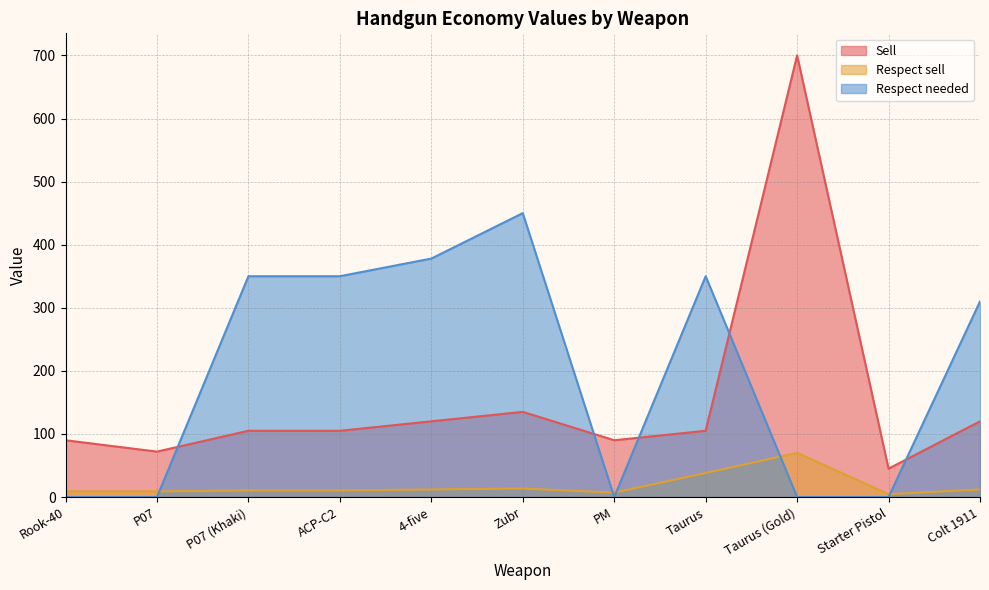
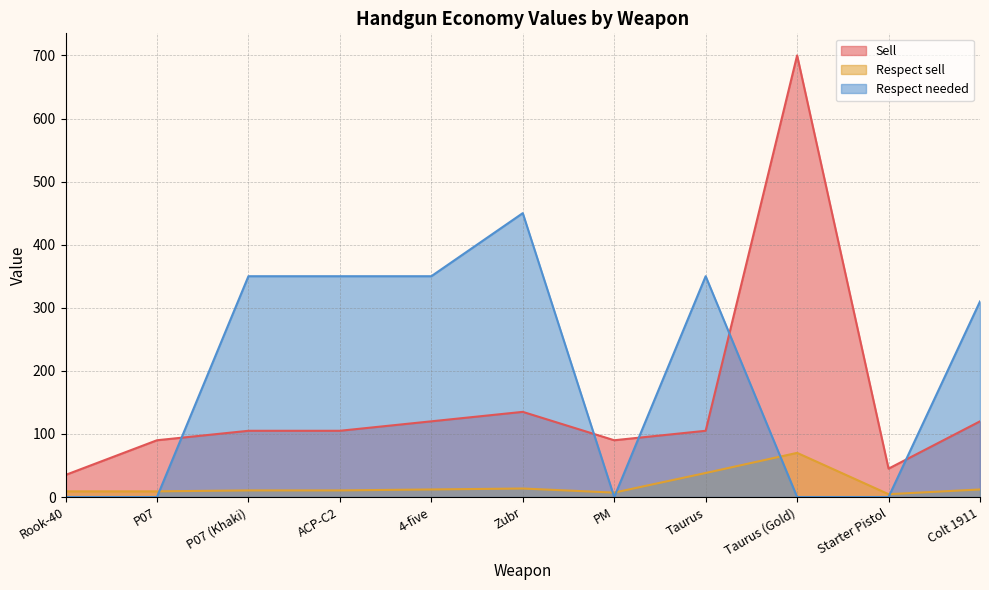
Sell, Rook-40: 90 -> 40
Sell, P07: 70 -> 90
Respect needed, 4-five: 380 -> 350
